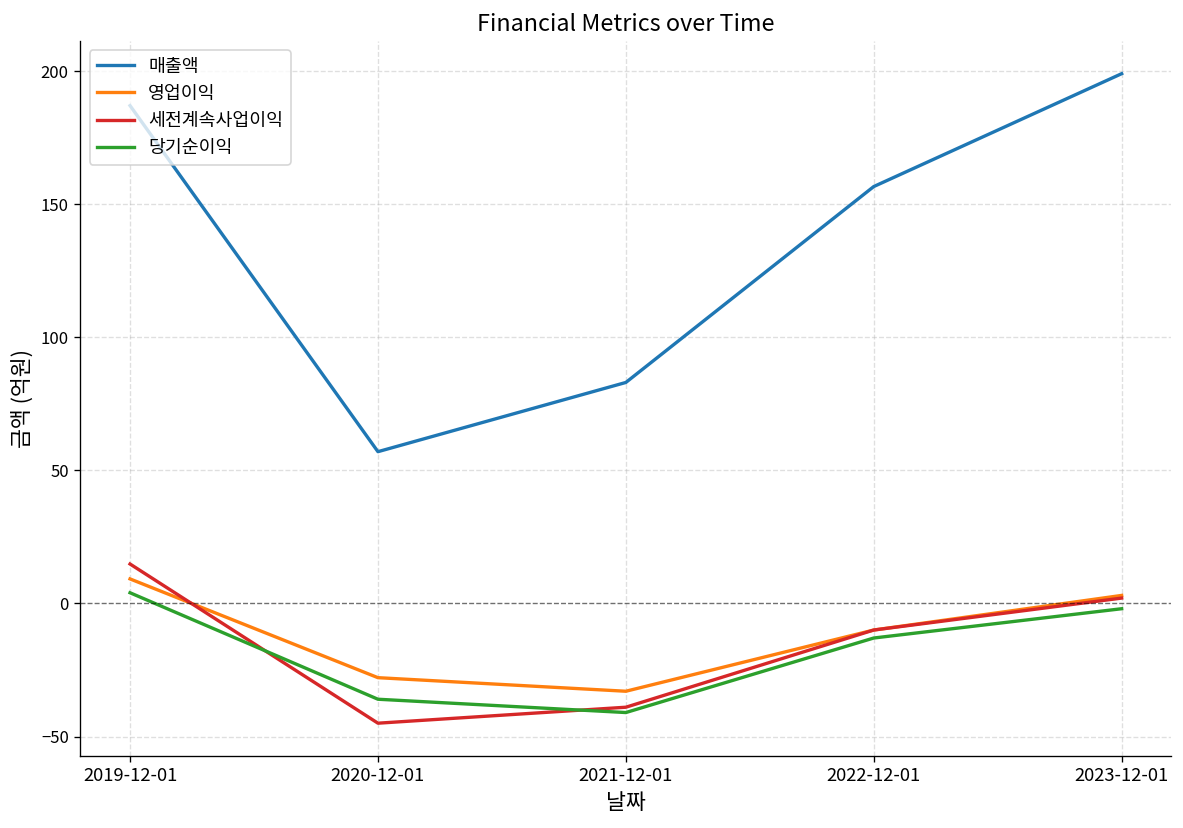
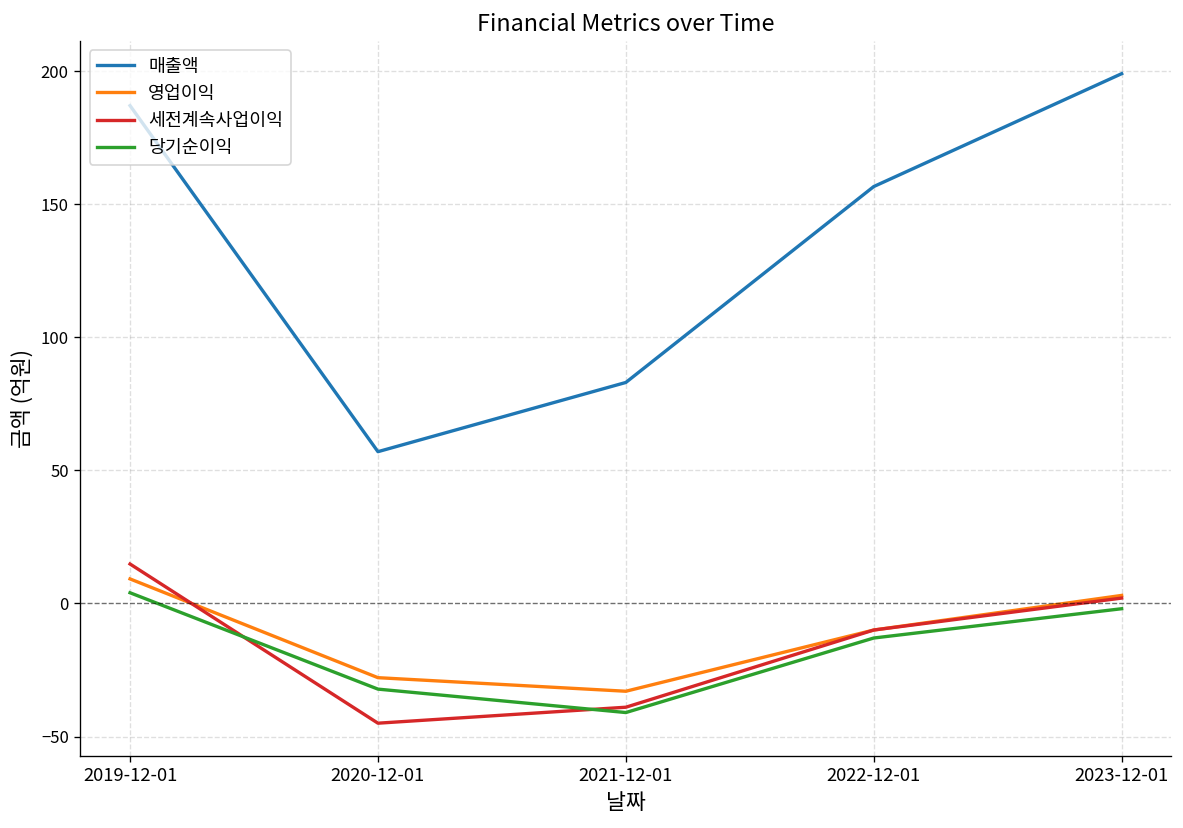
당기순이익, 2020-12-01: -36 -> -32
